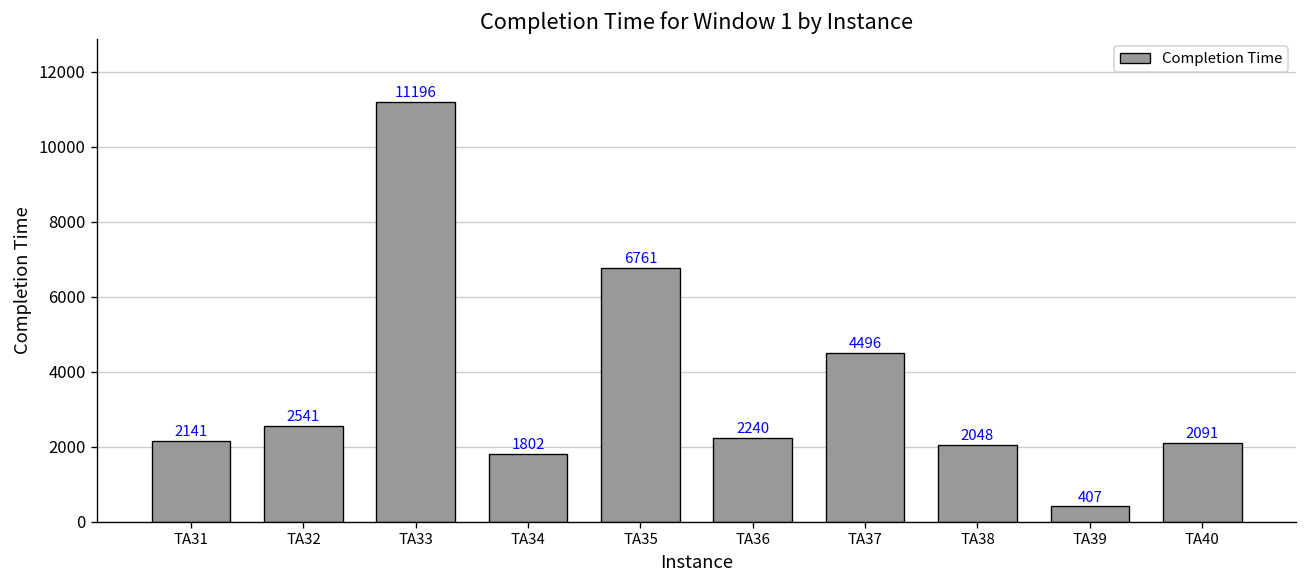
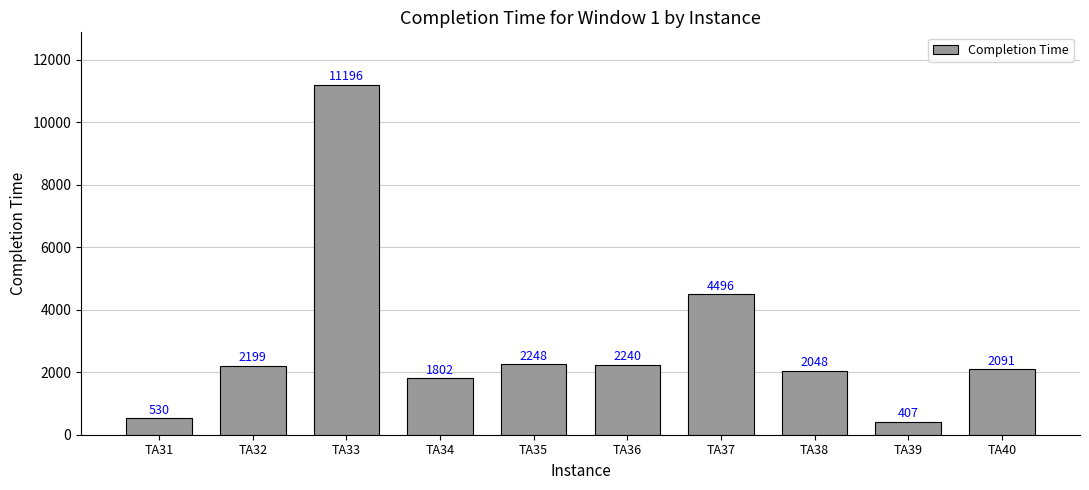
TA31: 2141 -> 530
TA32: 2541 -> 2199
TA35: 6761 -> 2248
